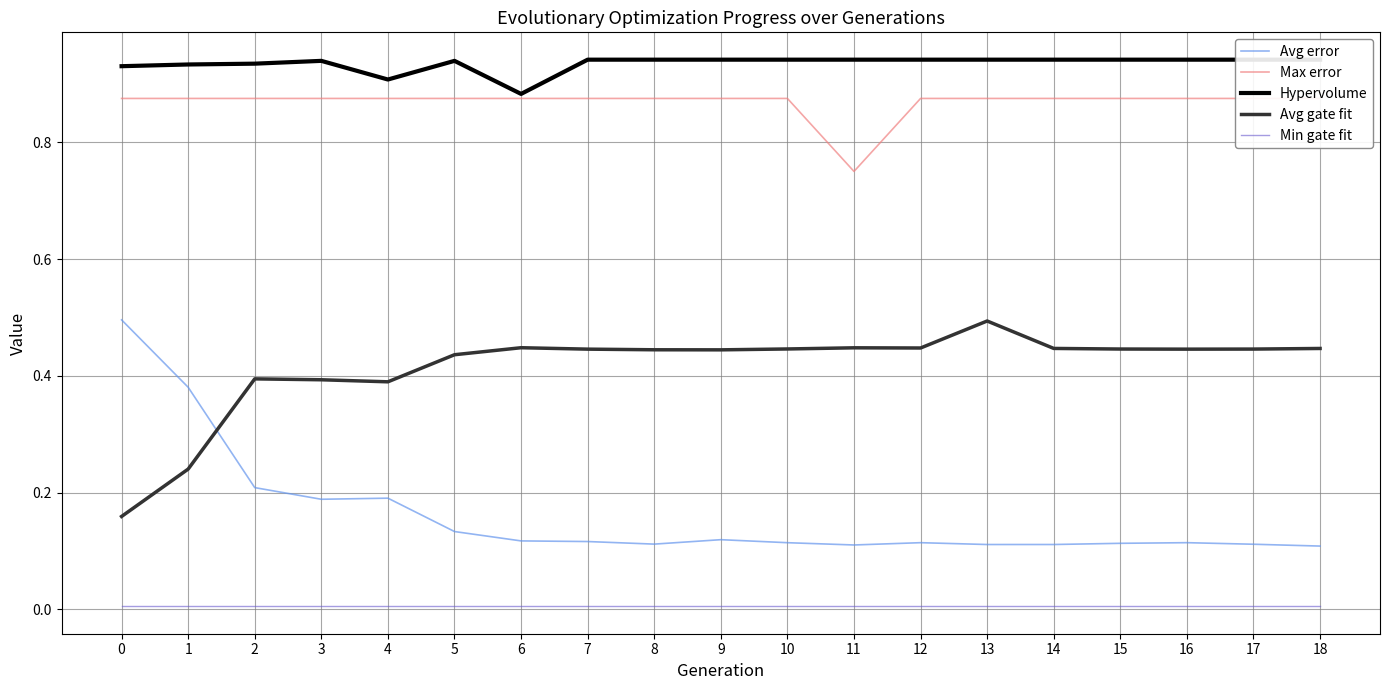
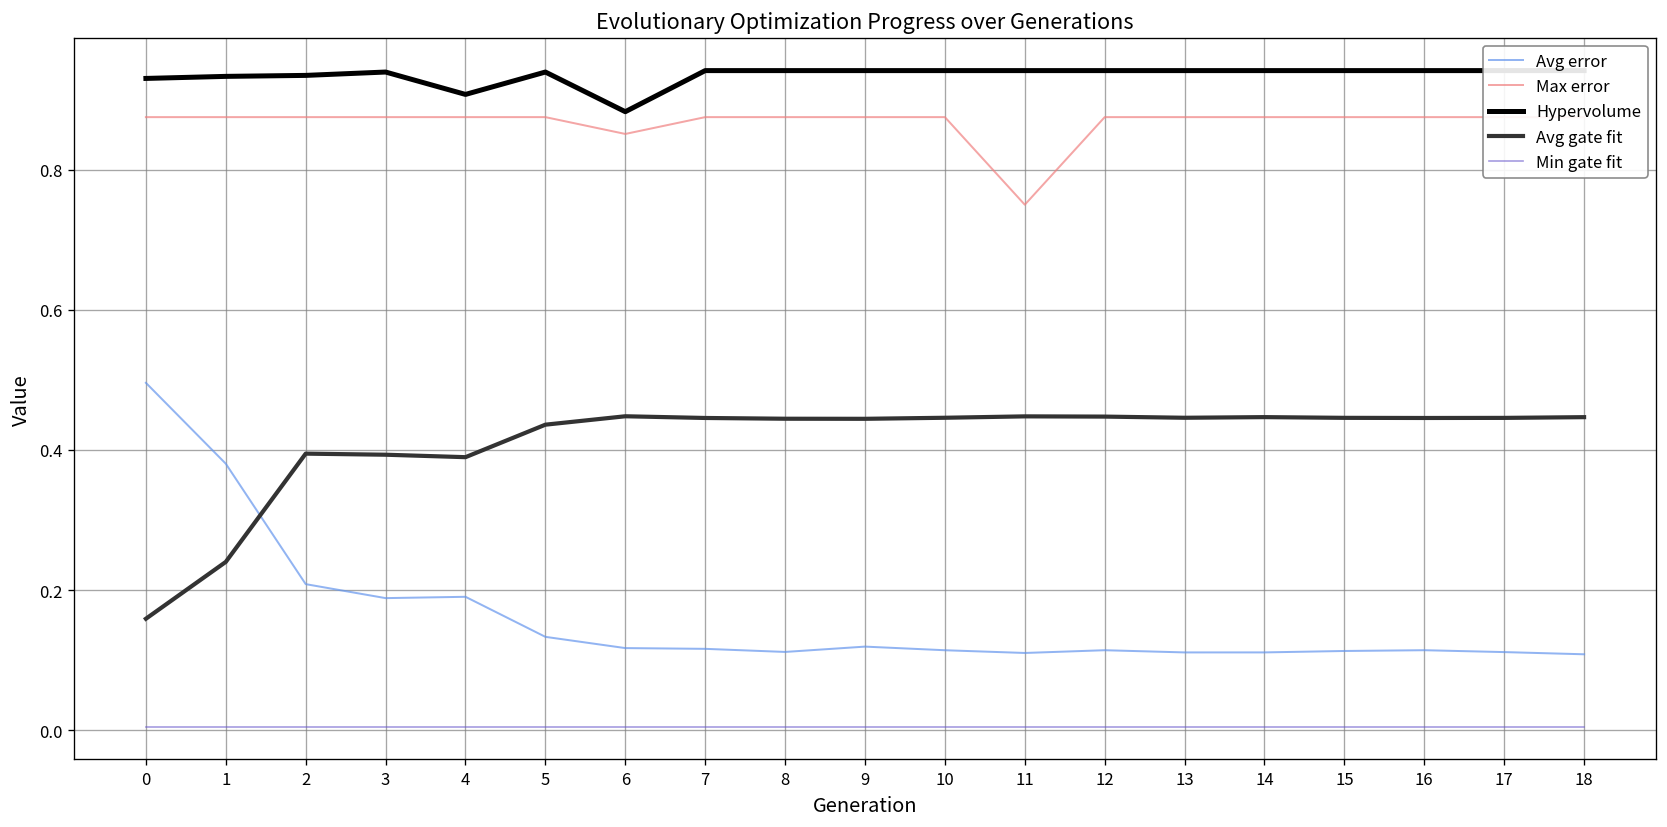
Max error, 6: 0.88 -> 0.85
Avg gate fit, 13: 0.49 -> 0.45
